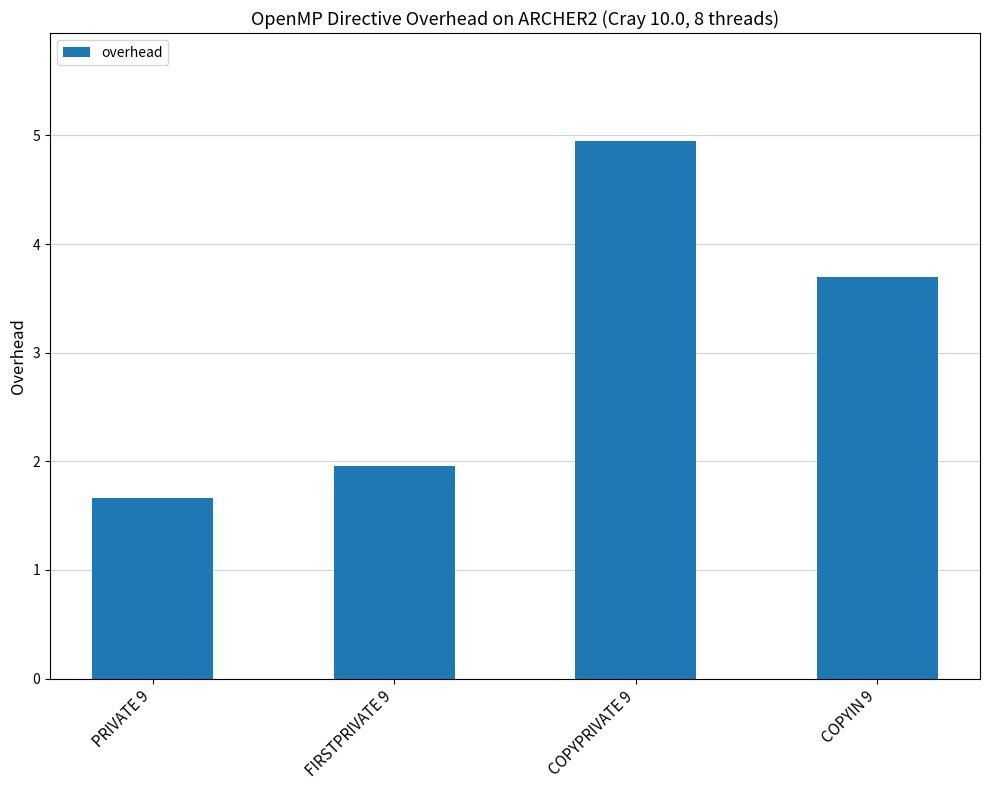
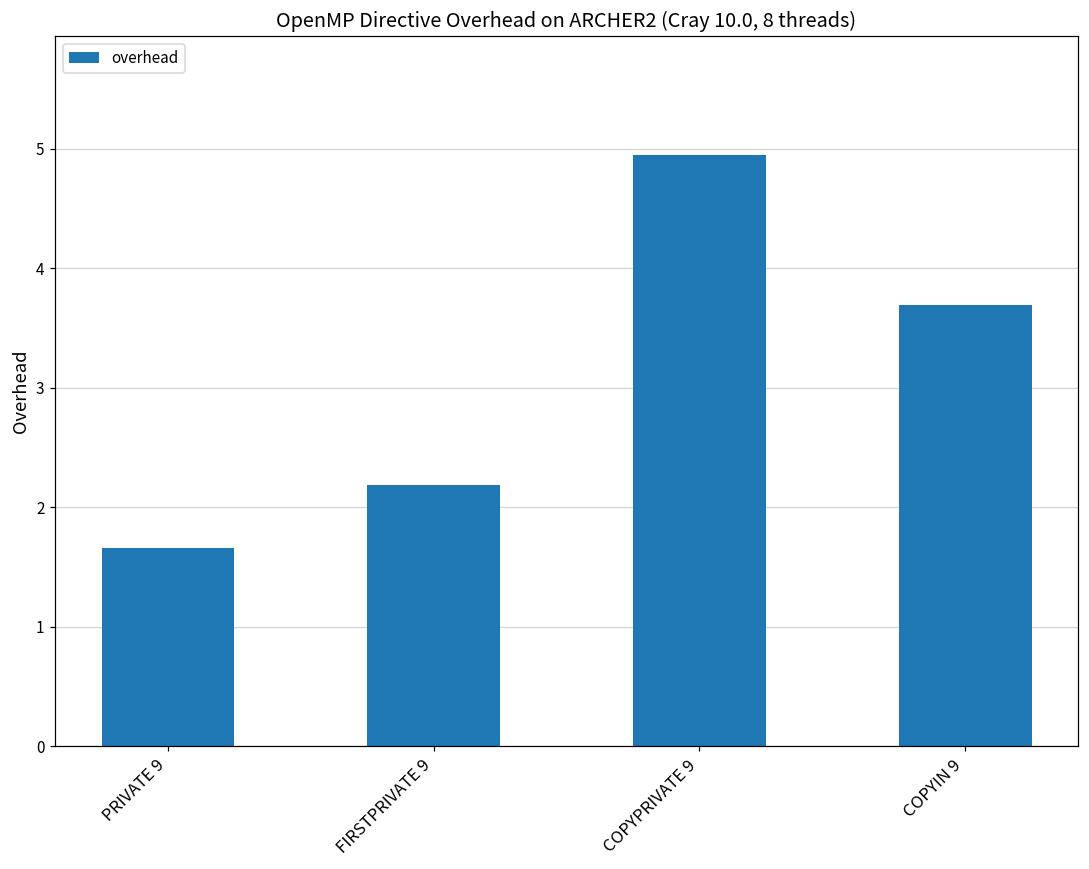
FIRSTPRIVATE 9: 1.96 -> 2.19
